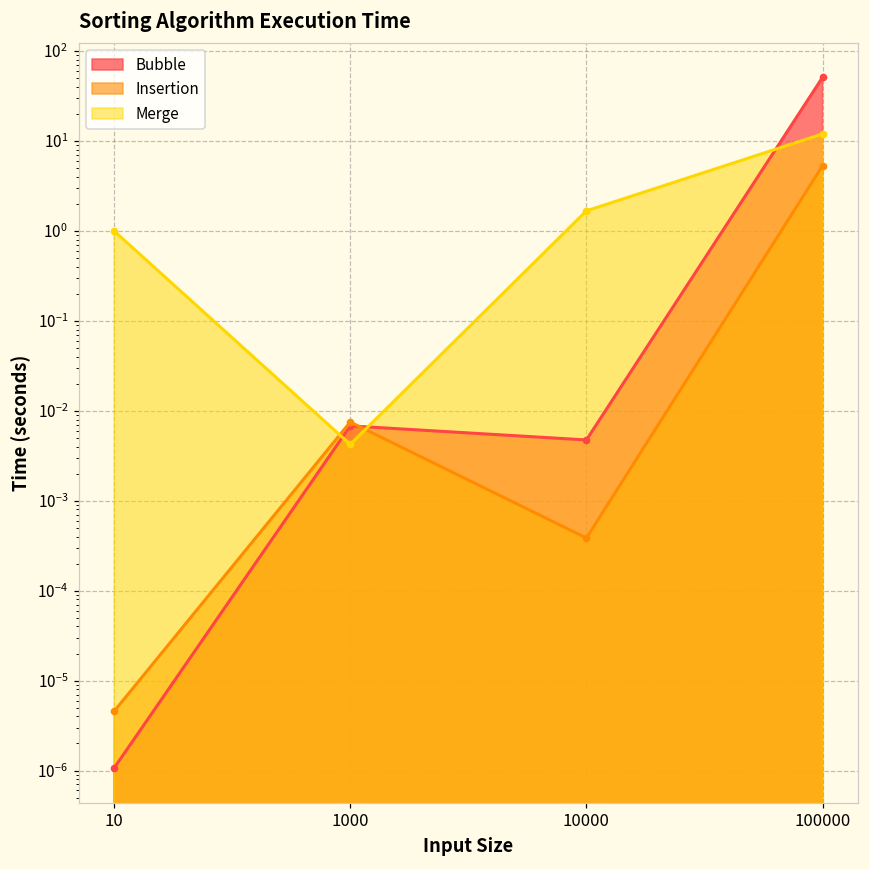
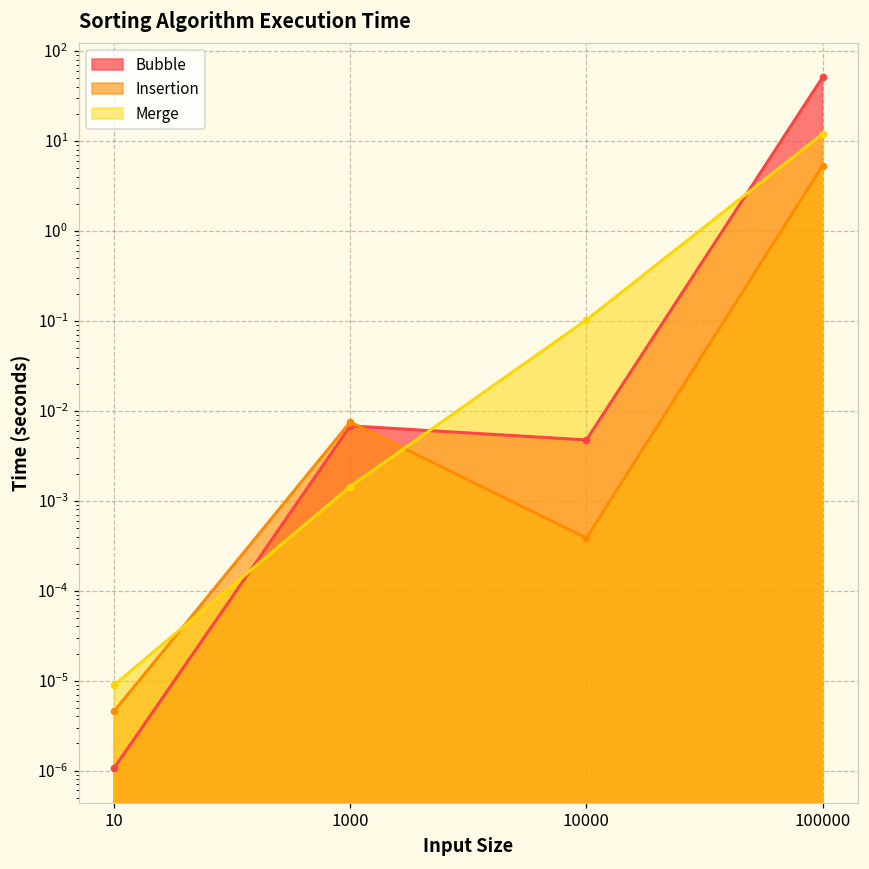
Merge, 10: 1 -> 0
Merge, 1000: 0.004 -> 0.0014
Merge, 10000: 1.7 -> 0.10
